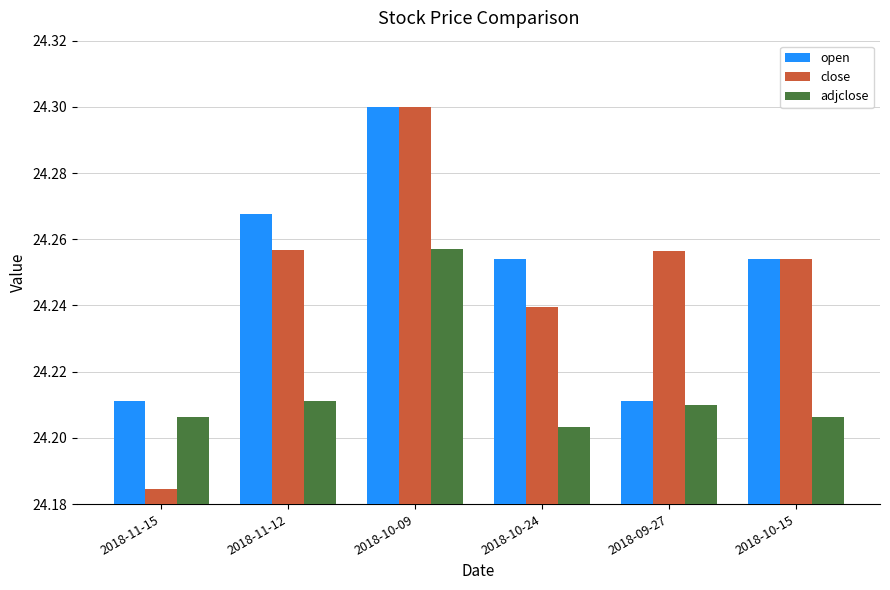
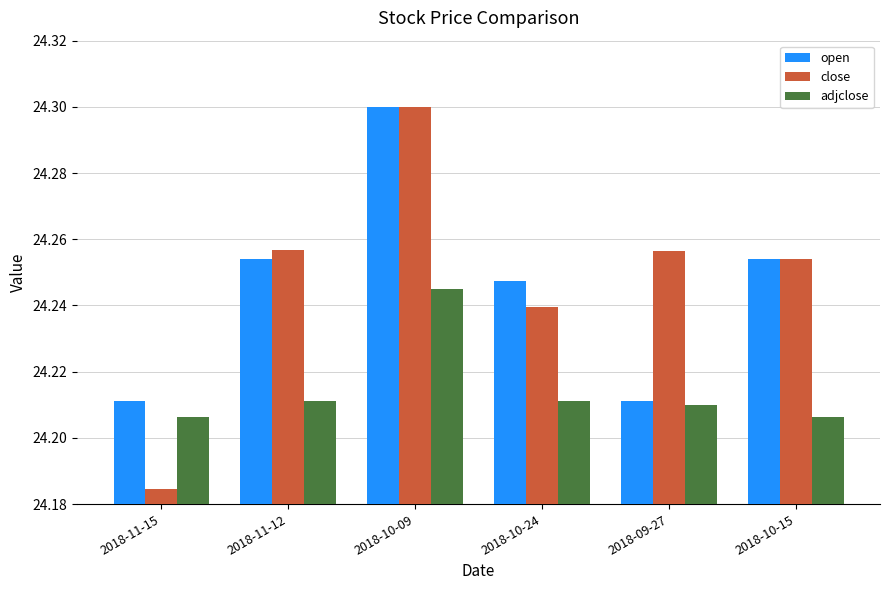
open, 2018-11-12: 24.268 -> 24.254
adjclose, 2018-10-09: 24.257 -> 24.245
open, 2018-10-24: 24.254 -> 24.247
adjclose, 2018-10-24: 24.203 -> 24.211
